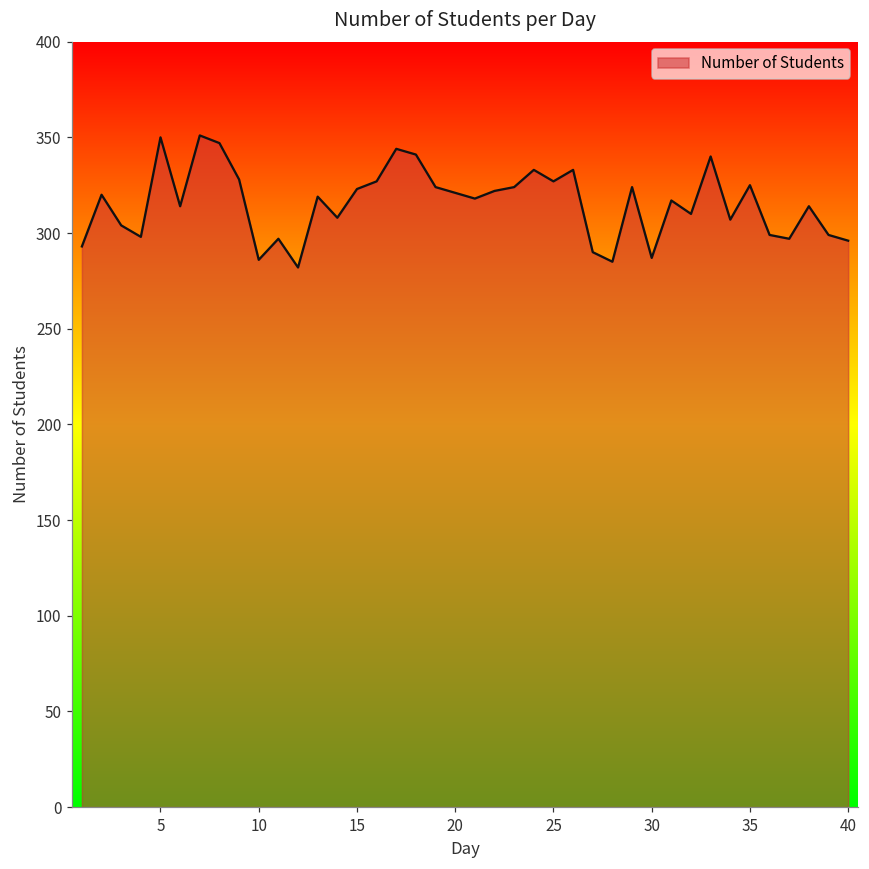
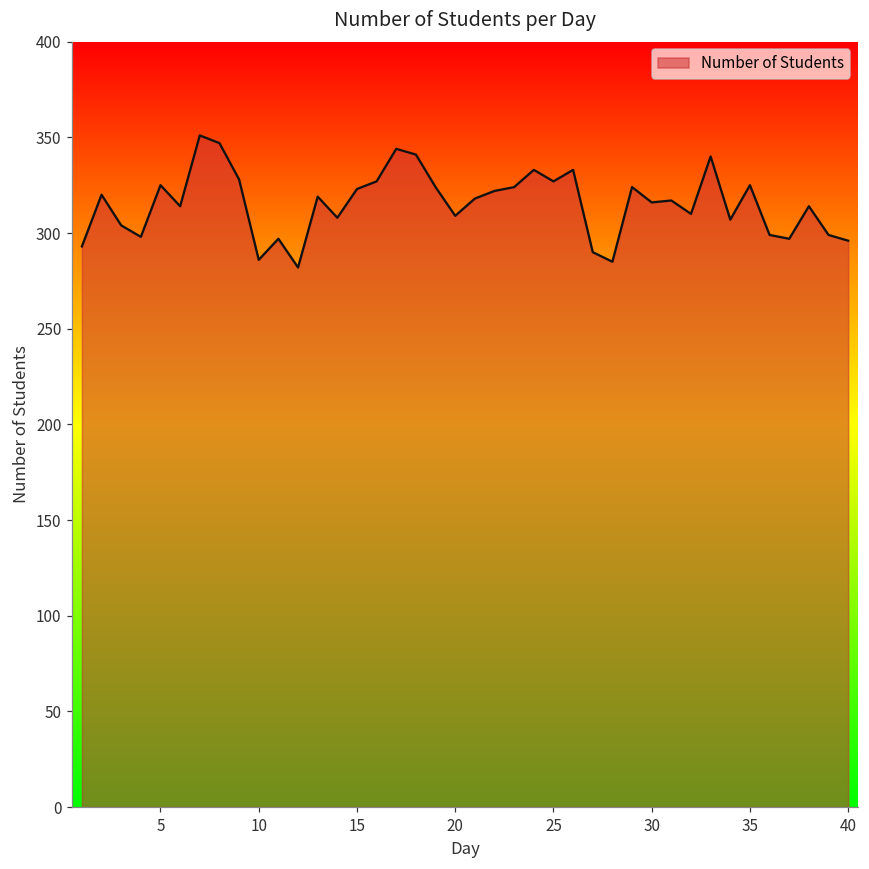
5: 350 -> 325
20: 321 -> 309
30: 287 -> 316
